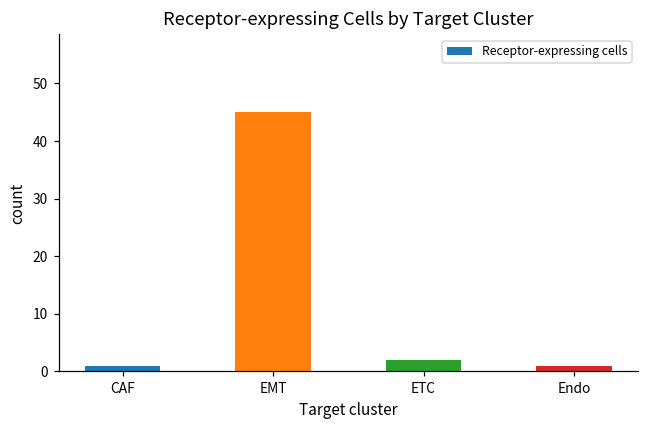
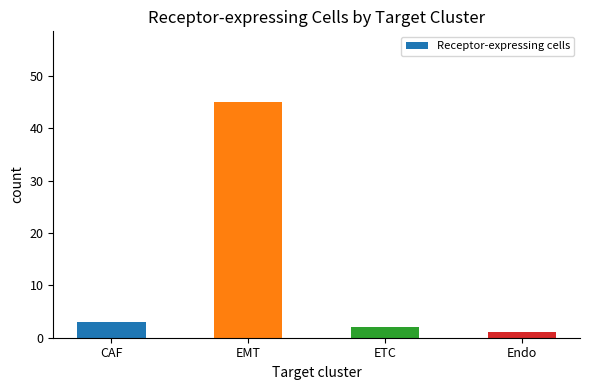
CAF: 1 -> 3
